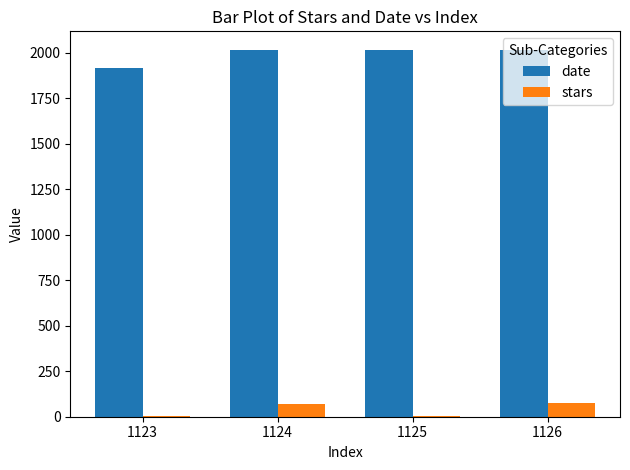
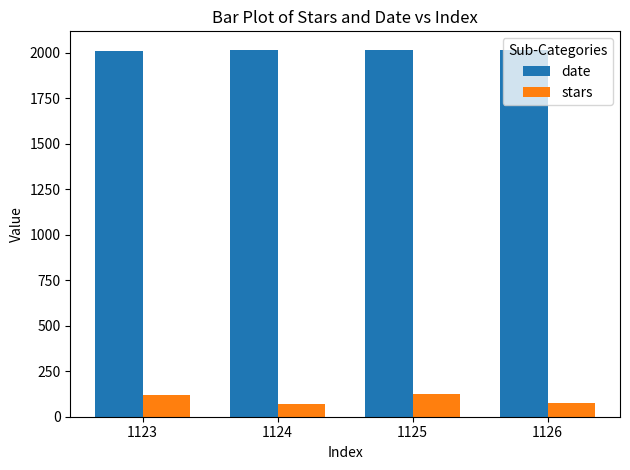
date, 1123: 1910 -> 2010
stars, 1123: 10 -> 120
stars, 1125: 0 -> 120
